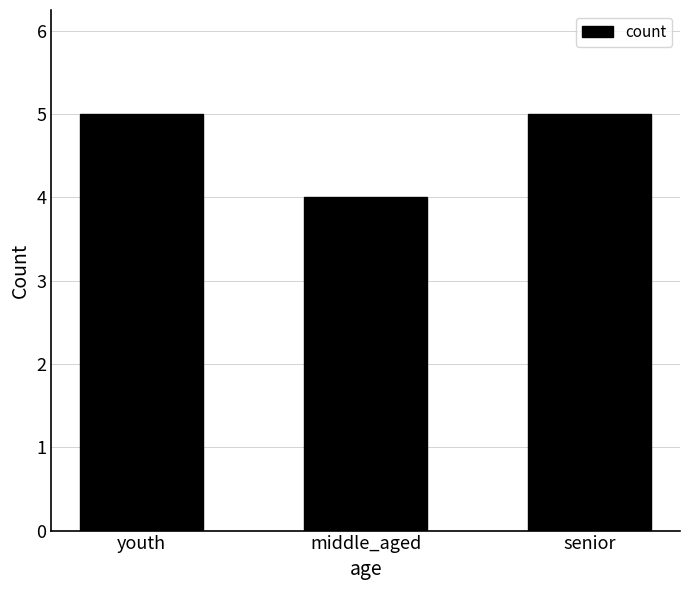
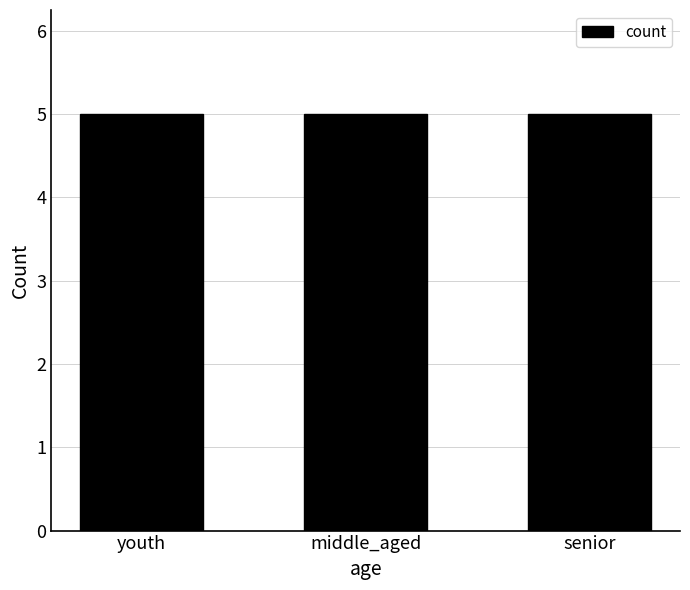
middle_aged: 4 -> 5
